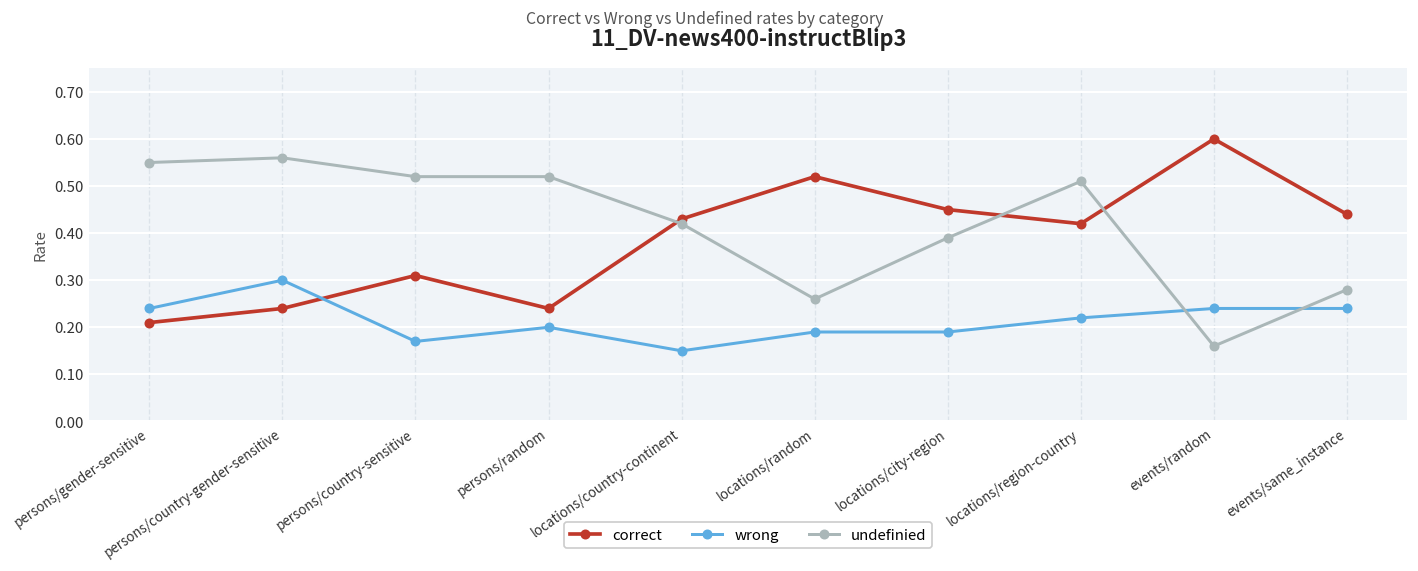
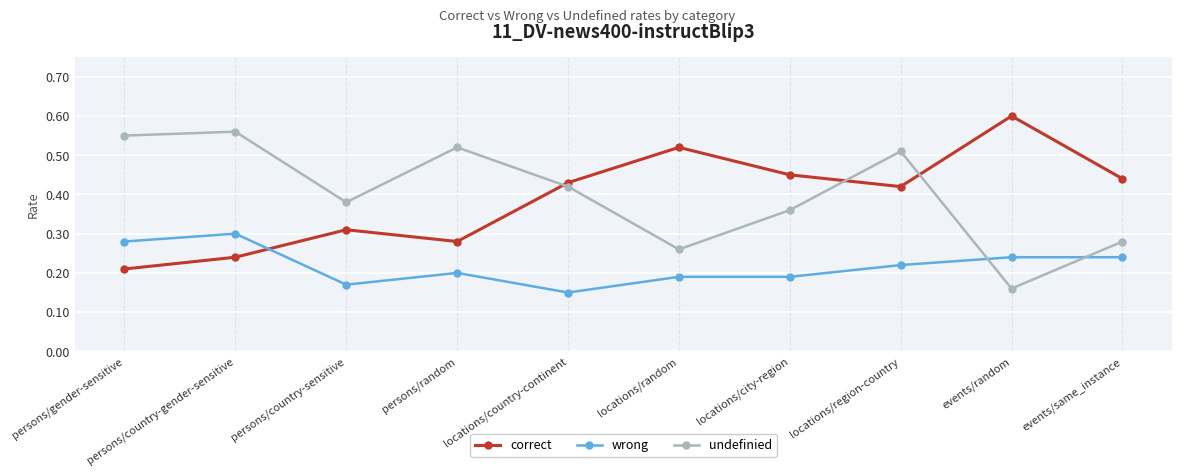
wrong, persons/gender-sensitive: 0.24 -> 0.28
undefinied, persons/country-sensitive: 0.52 -> 0.38
correct, persons/random: 0.24 -> 0.28
undefinied, locations/city-region: 0.39 -> 0.36
